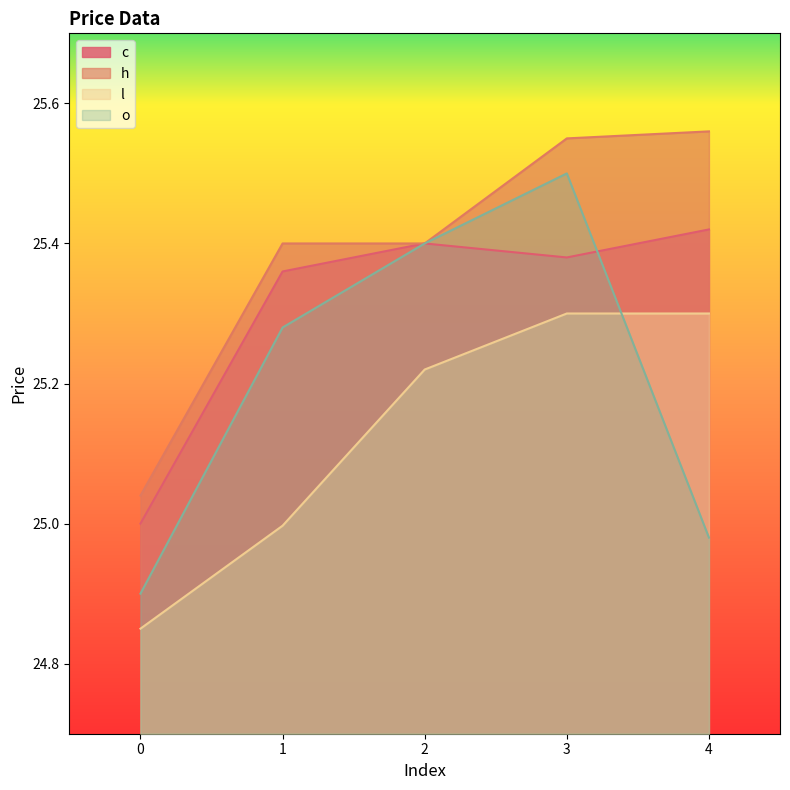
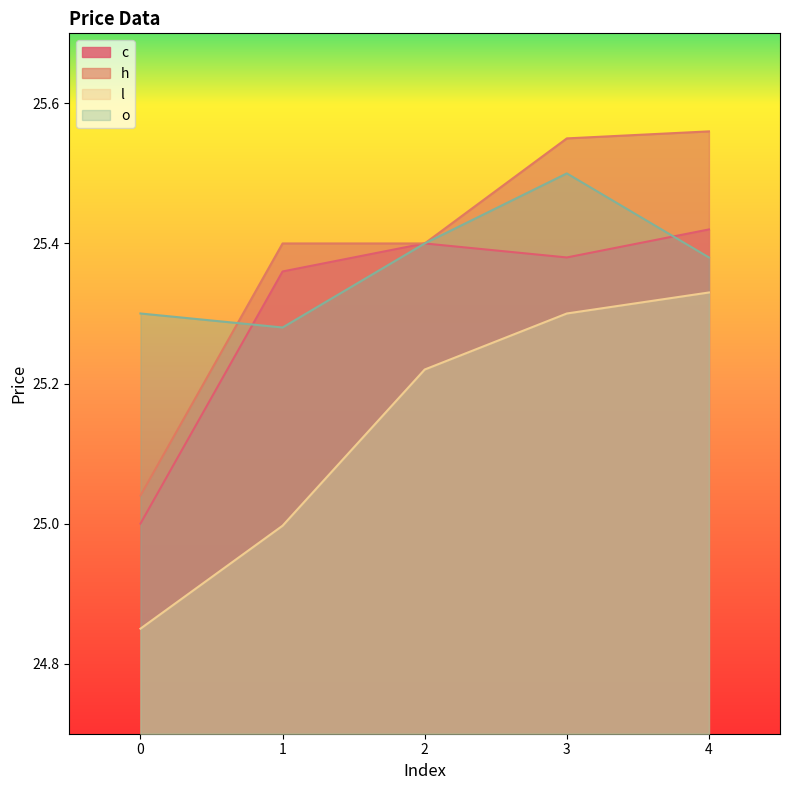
o, 0: 24.9 -> 25.3
l, 4: 25.30 -> 25.33
o, 4: 24.98 -> 25.38
